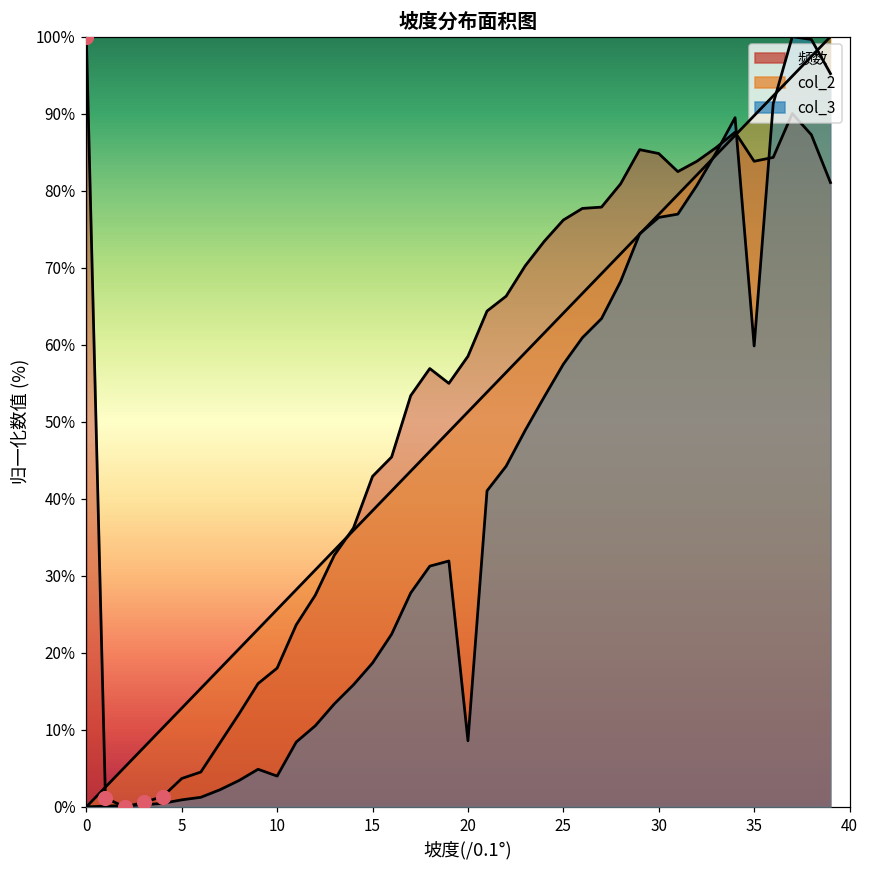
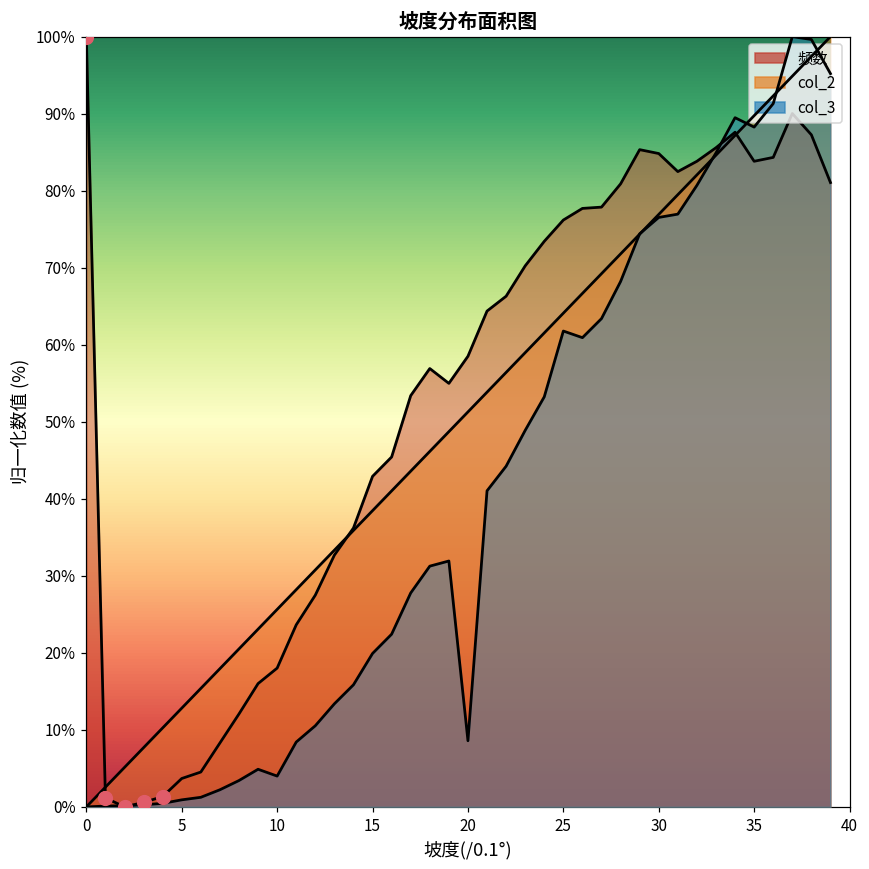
col_3, 15: 19% -> 20%
col_3, 25: 57% -> 62%
col_3, 35: 60% -> 88%
